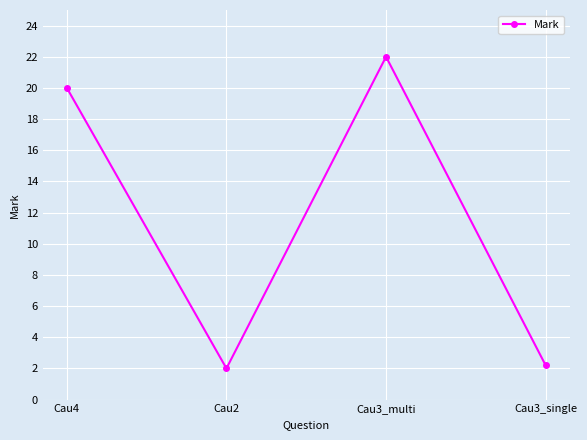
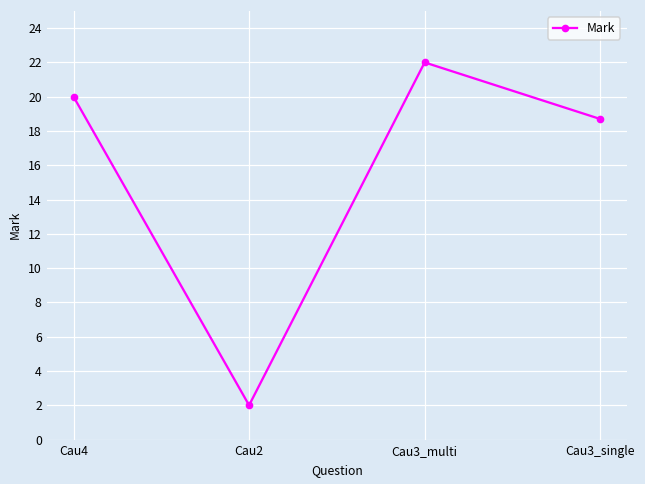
Cau3_single: 2.2 -> 18.7
